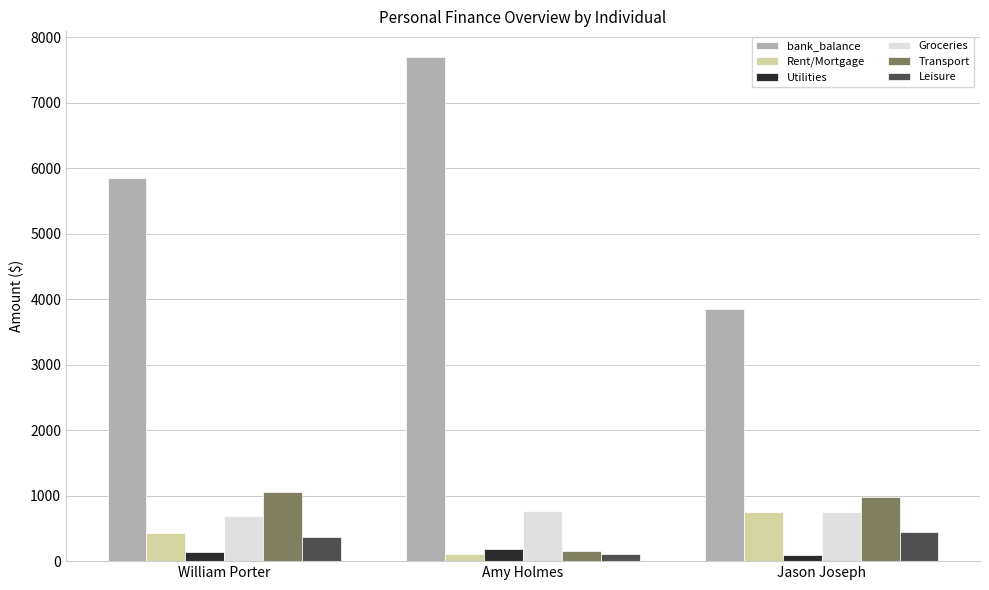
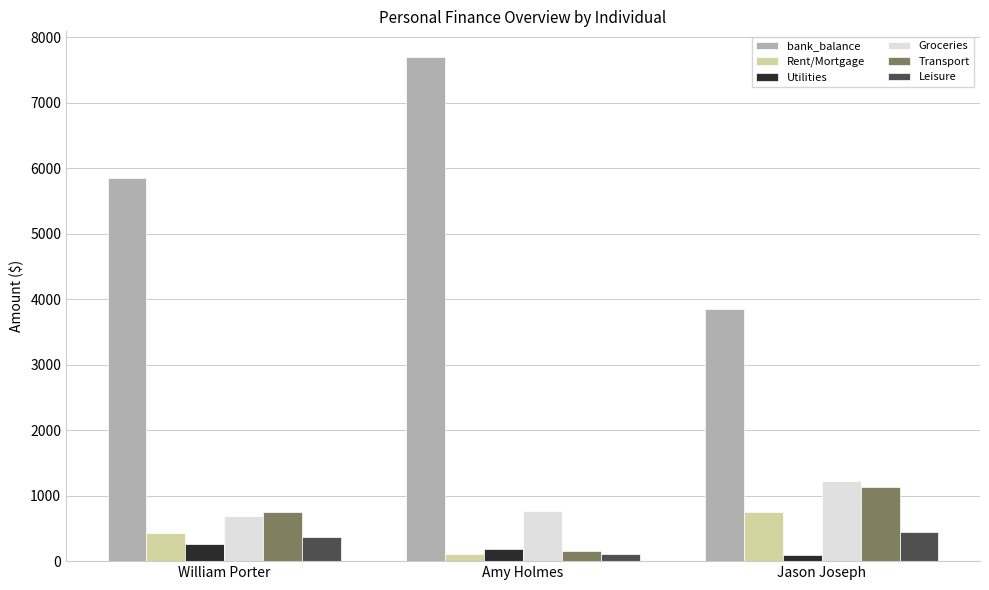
Utilities, William Porter: 100 -> 300
Transport, William Porter: 1100 -> 800
Groceries, Jason Joseph: 800 -> 1200
Transport, Jason Joseph: 1000 -> 1100
